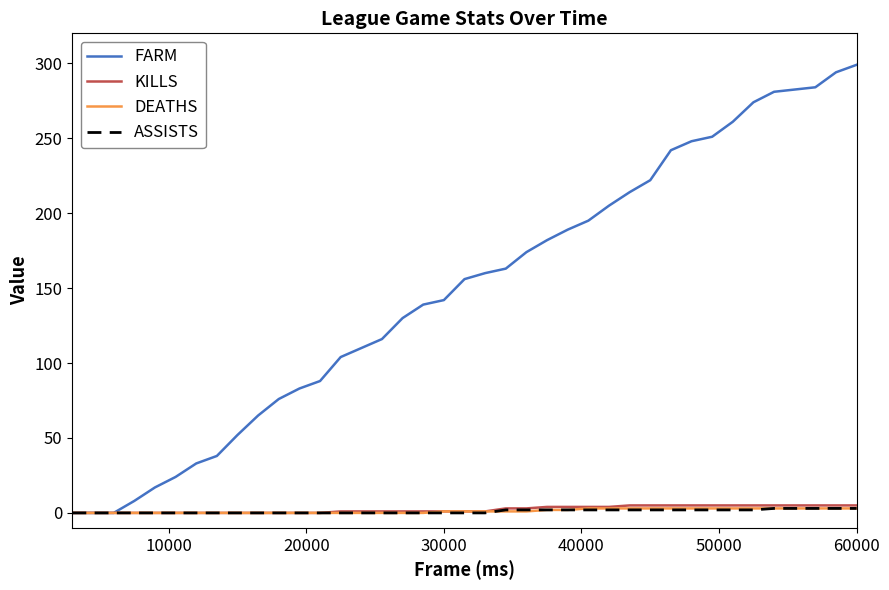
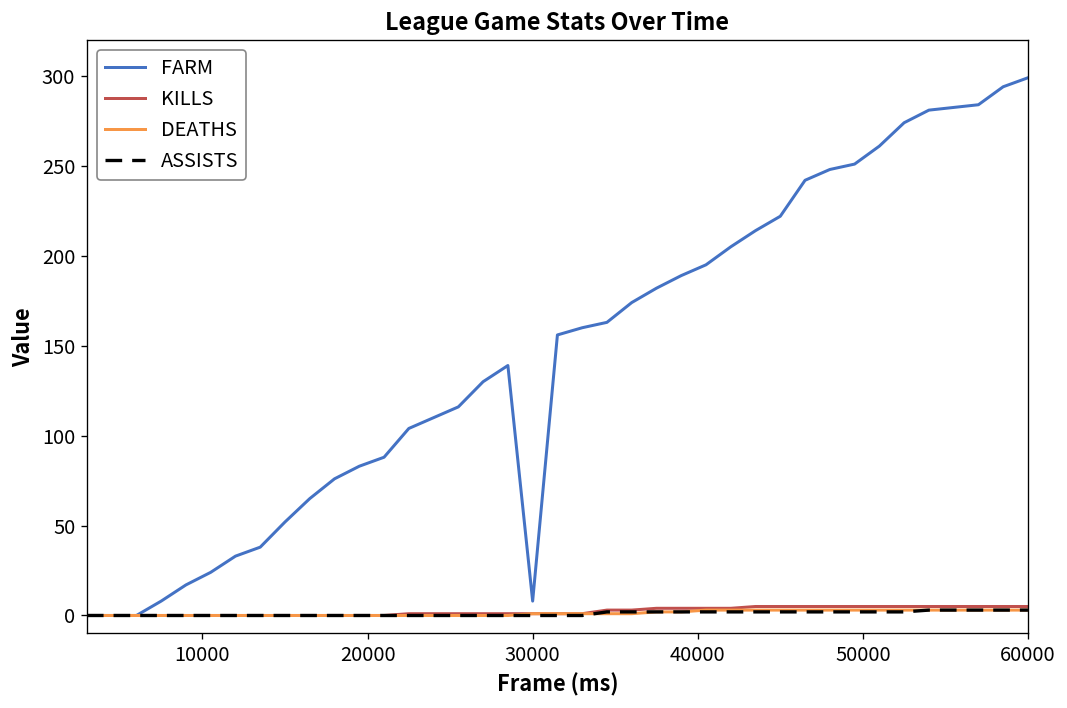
FARM, 30000: 142 -> 8
